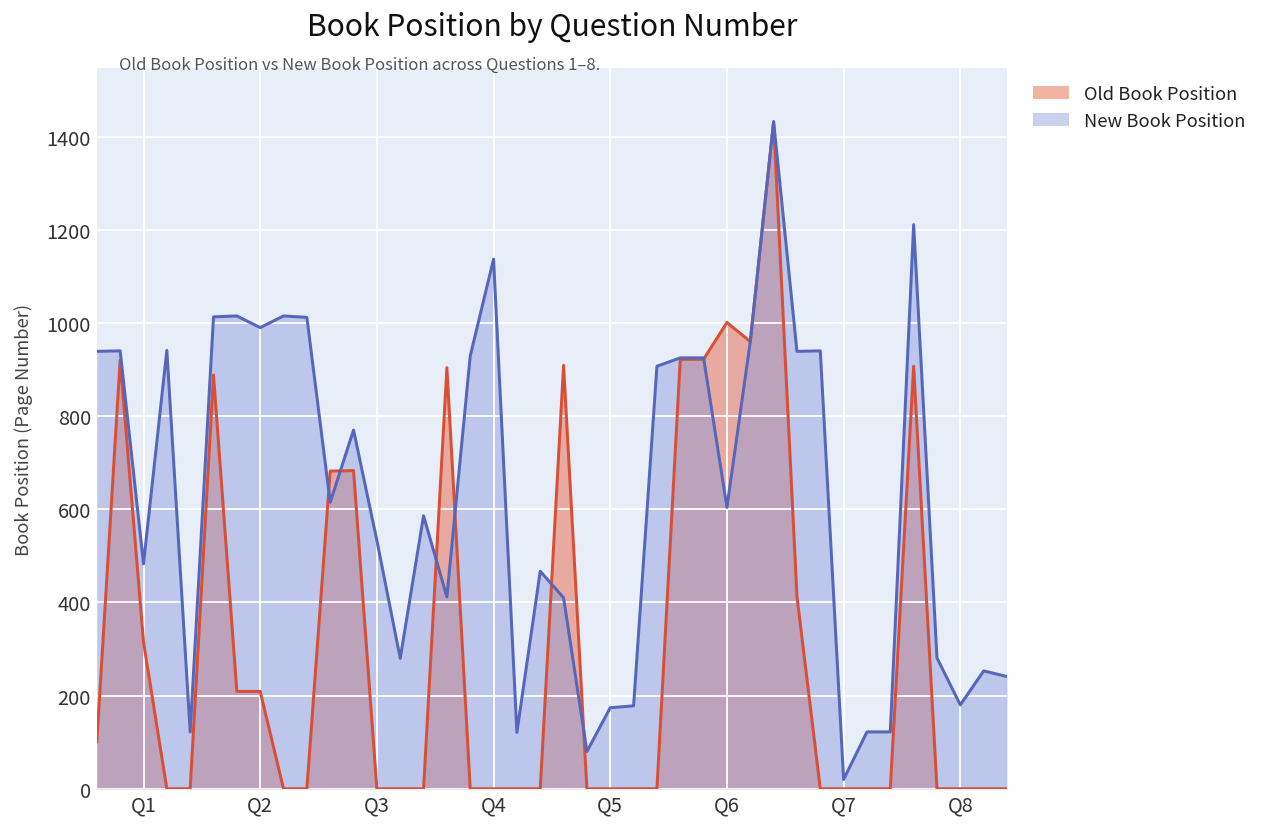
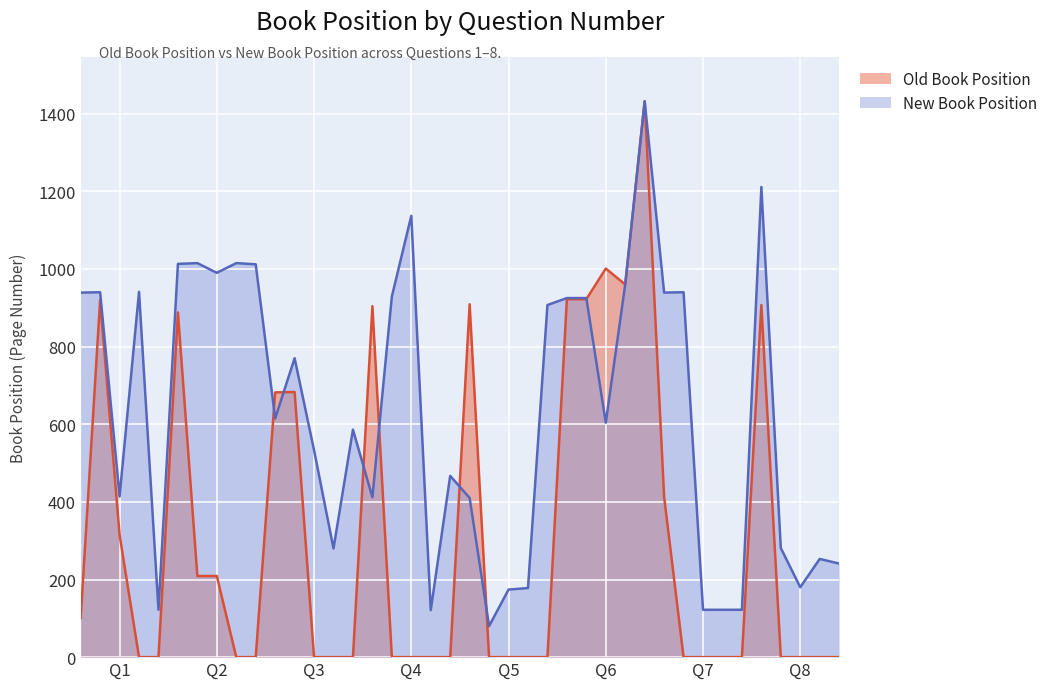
New Book Position, Q1: 480 -> 410
New Book Position, Q7: 20 -> 120
